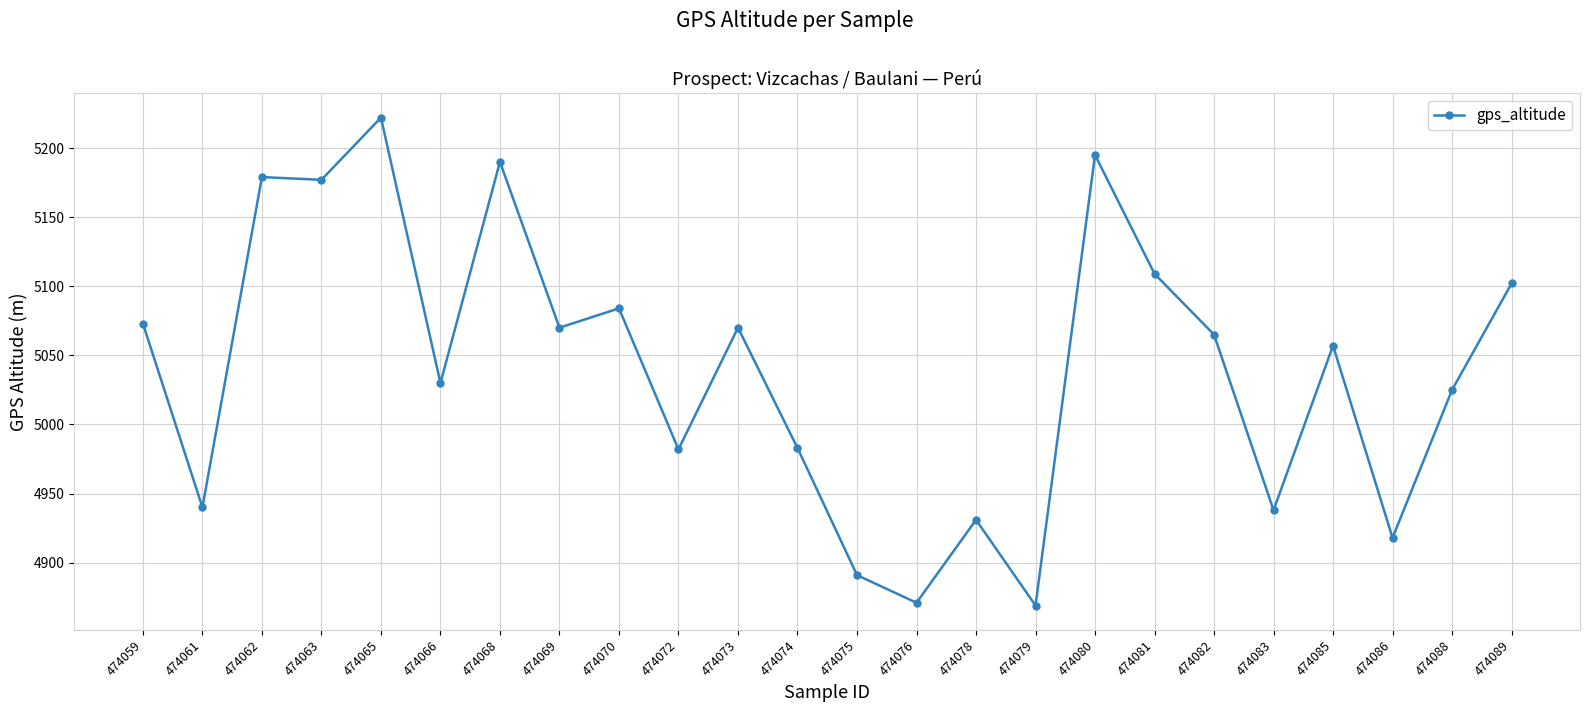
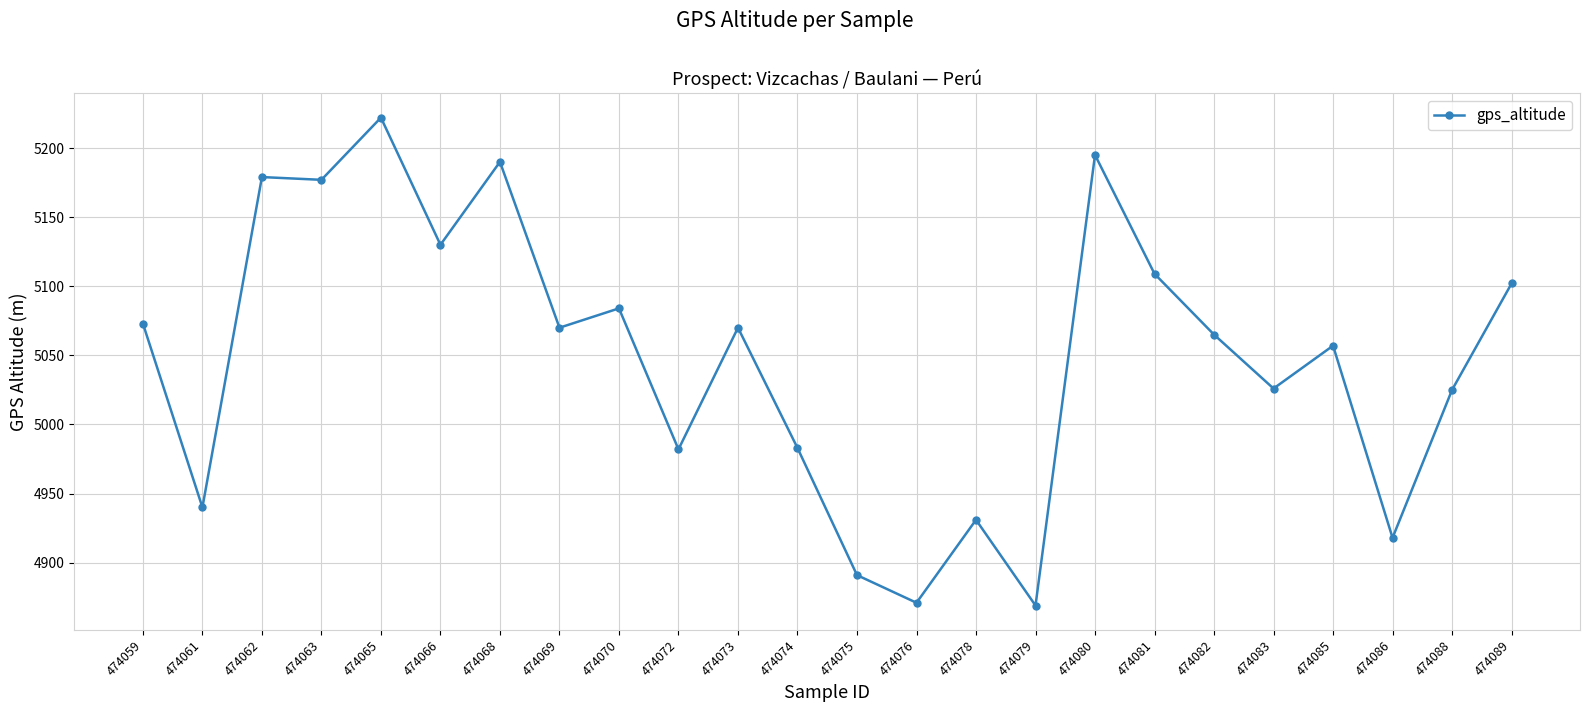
474066: 5030 -> 5130
474083: 4938 -> 5026
